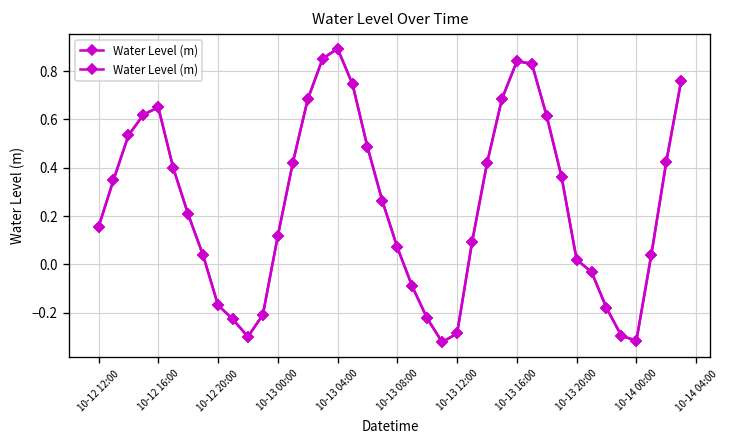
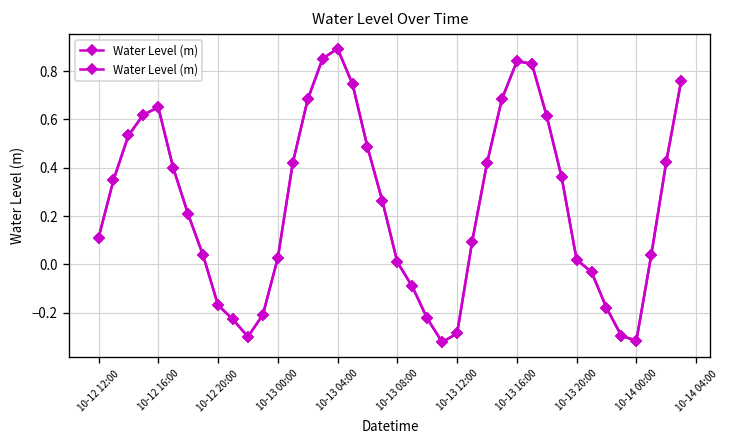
10-12 12:00: 0.15 -> 0.11
10-13 00:00: 0.12 -> 0.03
10-13 08:00: 0.07 -> 0.01
